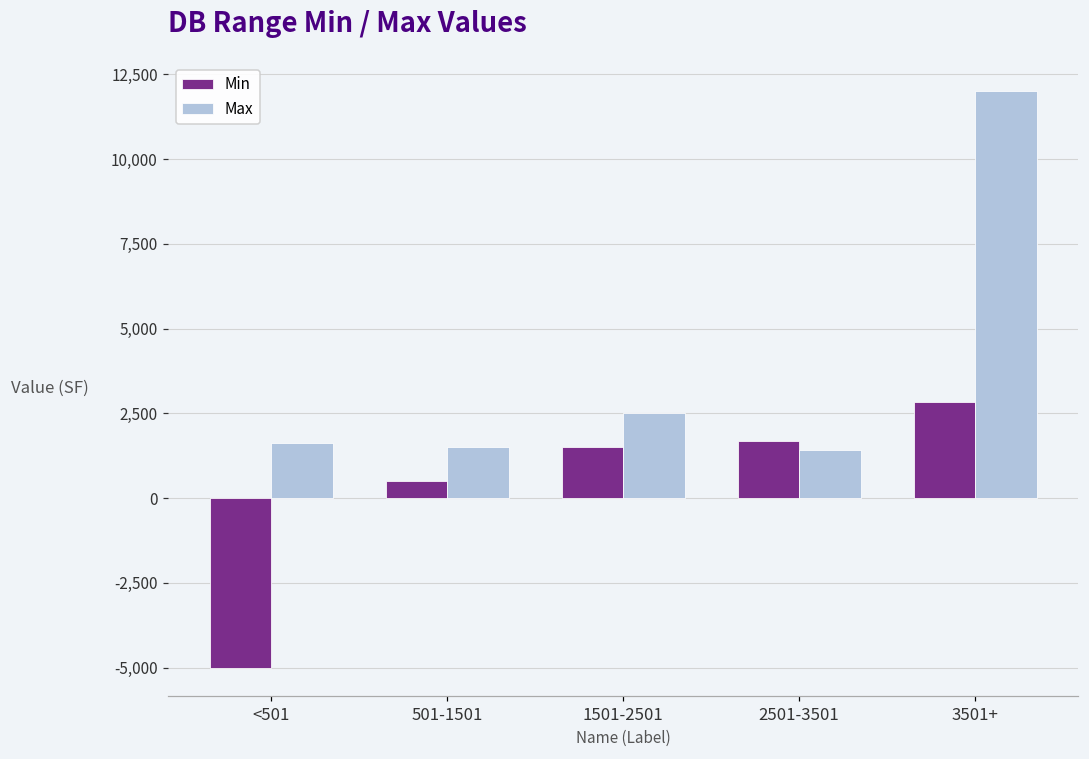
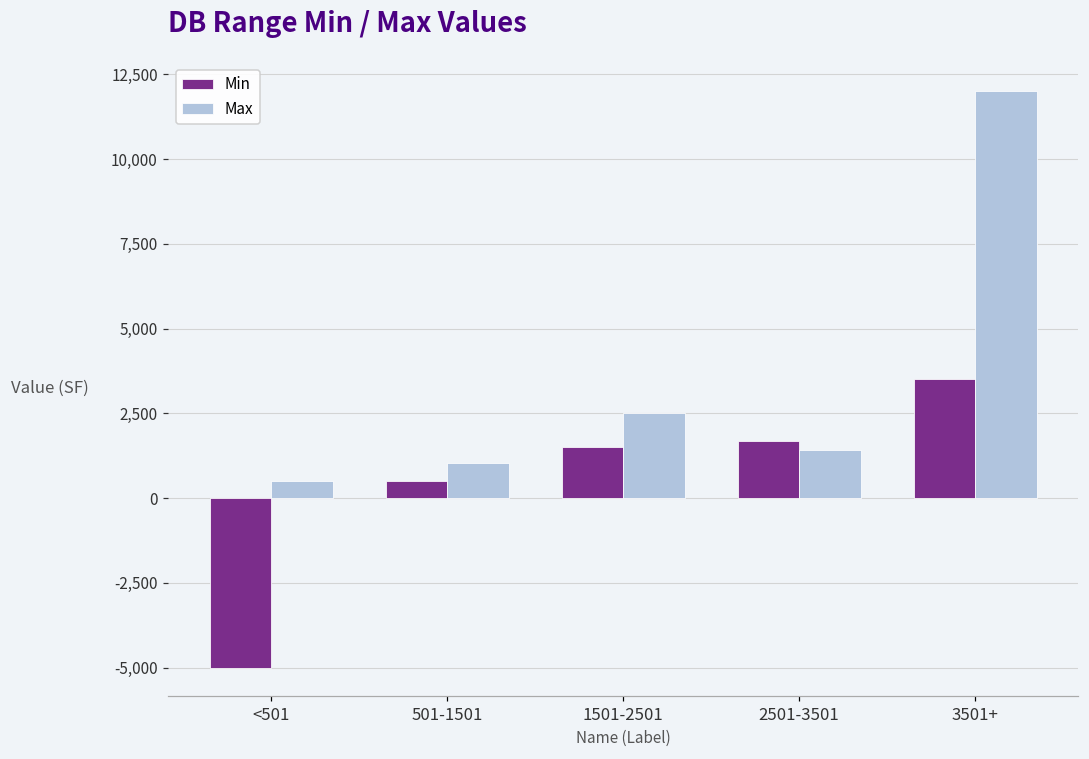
Max, <501: 1,600 -> 500
Max, 501-1501: 1,500 -> 1,000
Min, 3501+: 2,800 -> 3,500
